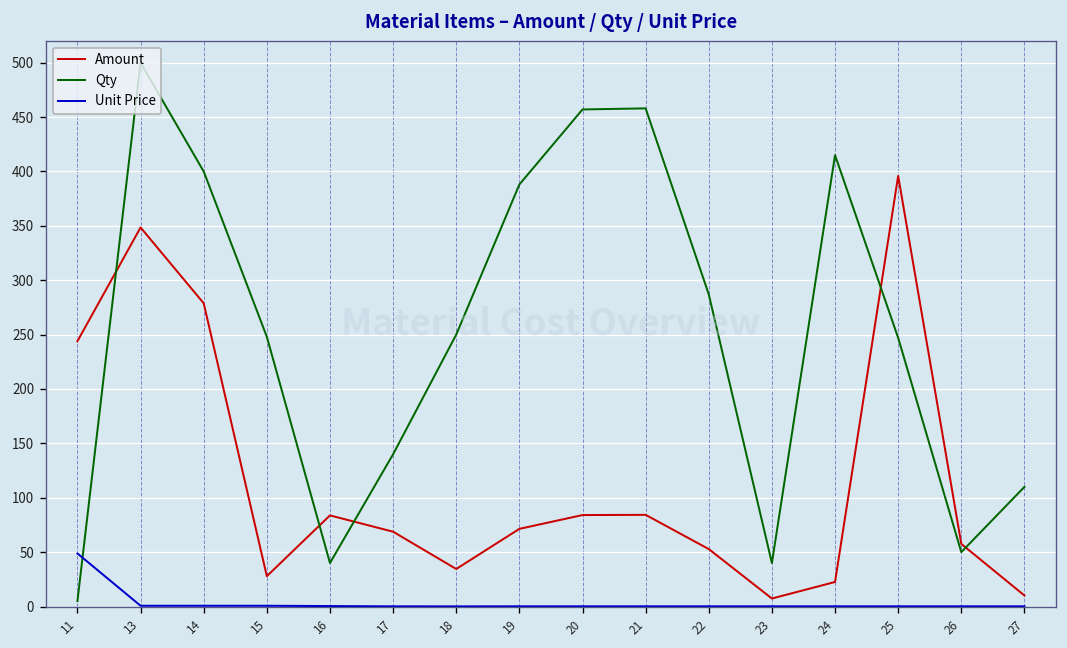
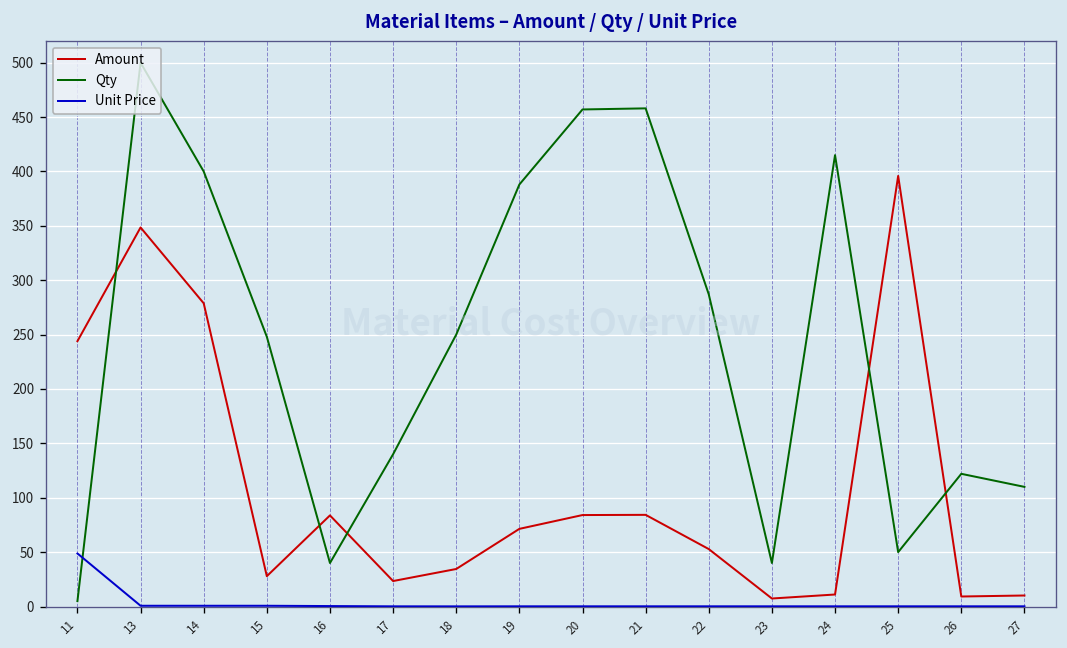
Amount, 17: 70 -> 20
Amount, 24: 20 -> 10
Qty, 25: 250 -> 50
Amount, 26: 60 -> 10
Qty, 26: 50 -> 120
